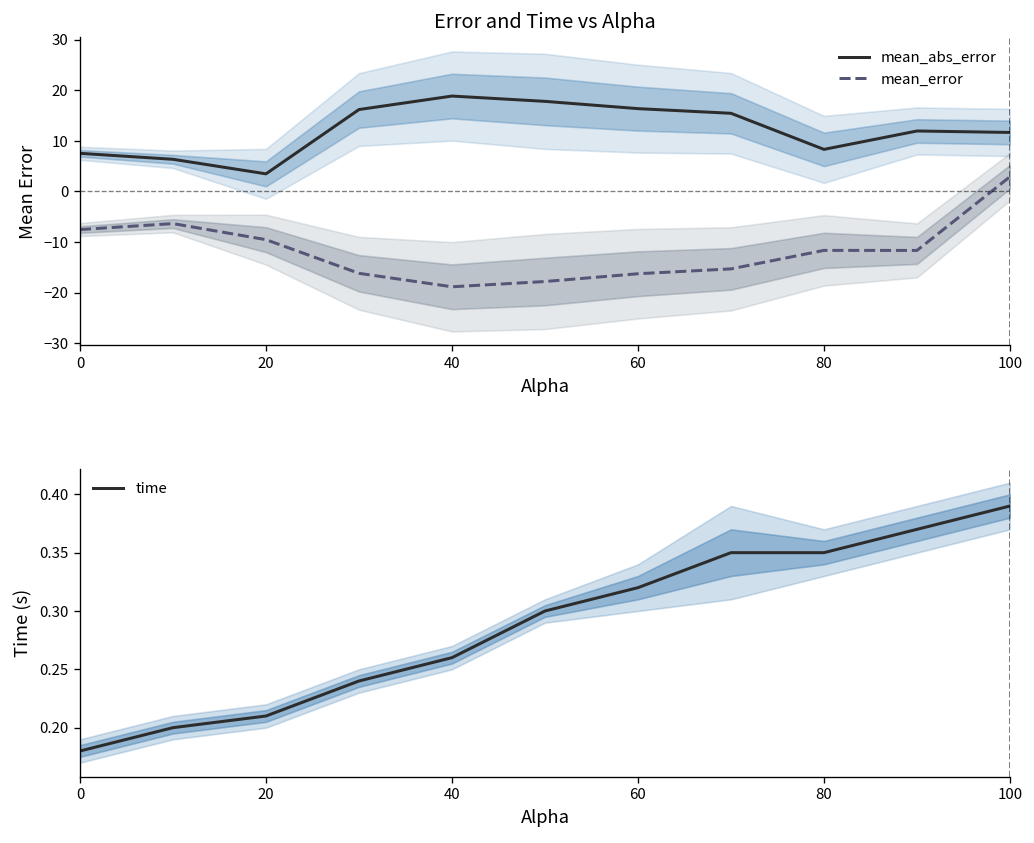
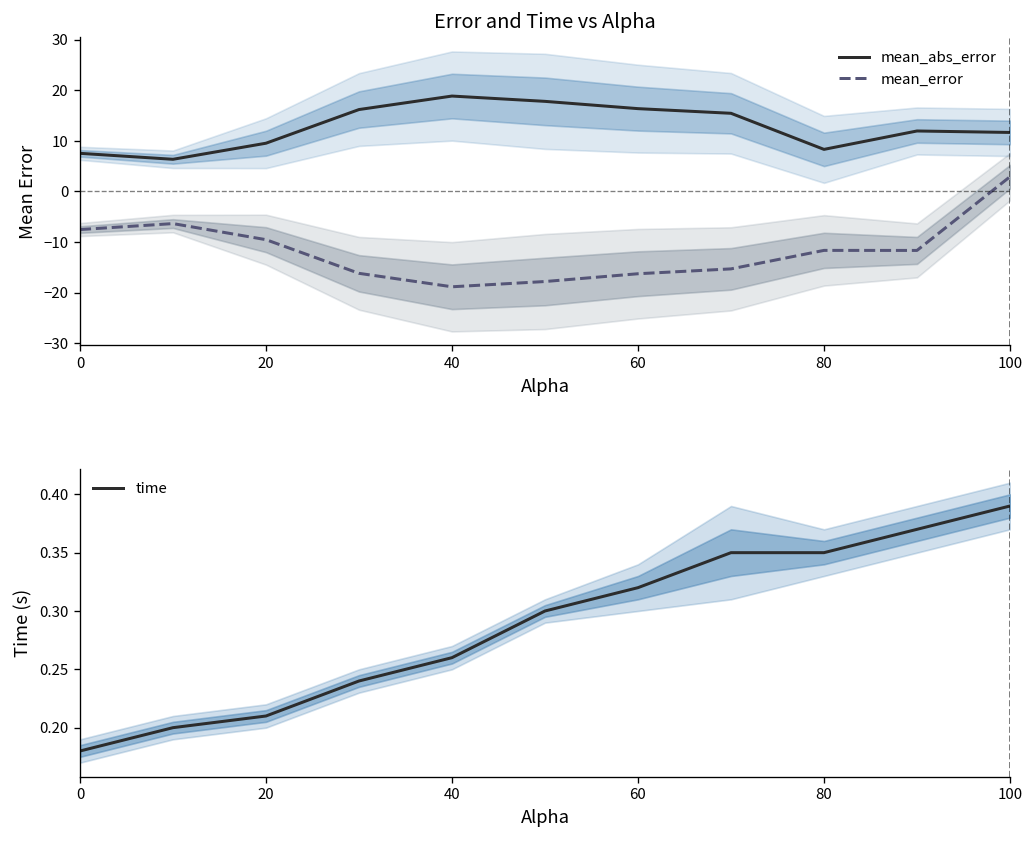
Error and Time vs Alpha, mean_abs_error, 20: 3 -> 10
